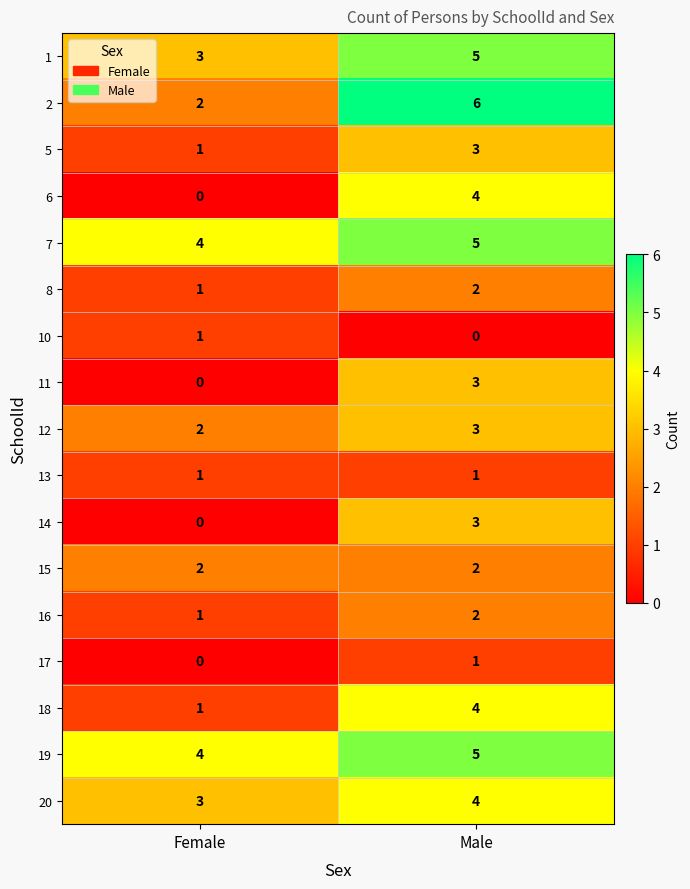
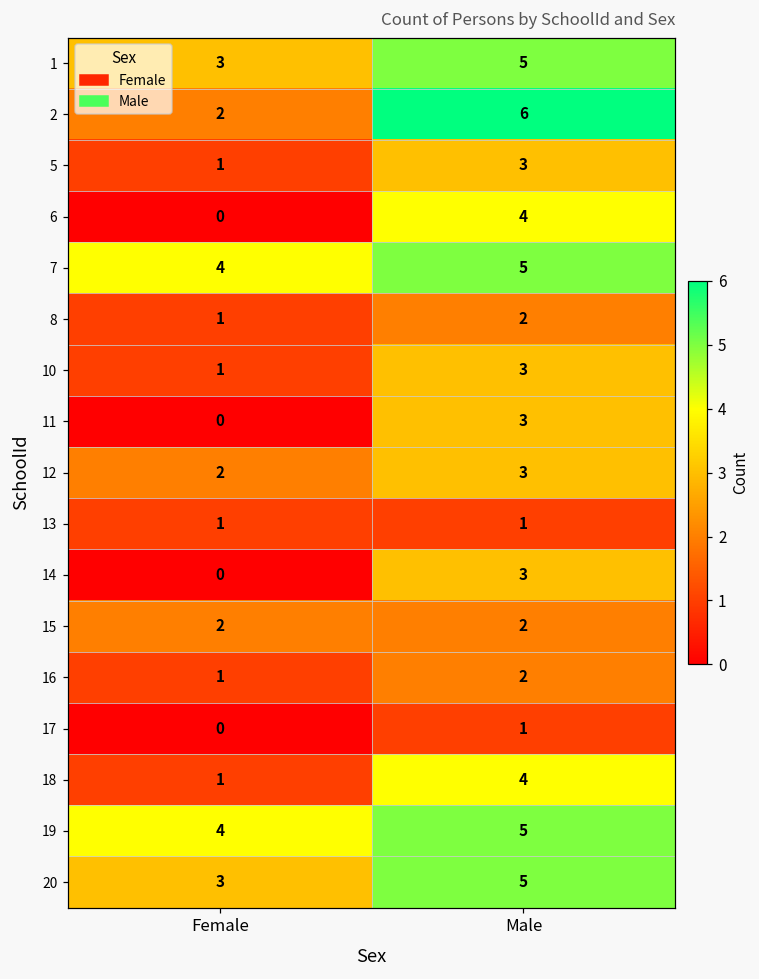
10, Male: 0 -> 3
20, Male: 4 -> 5
